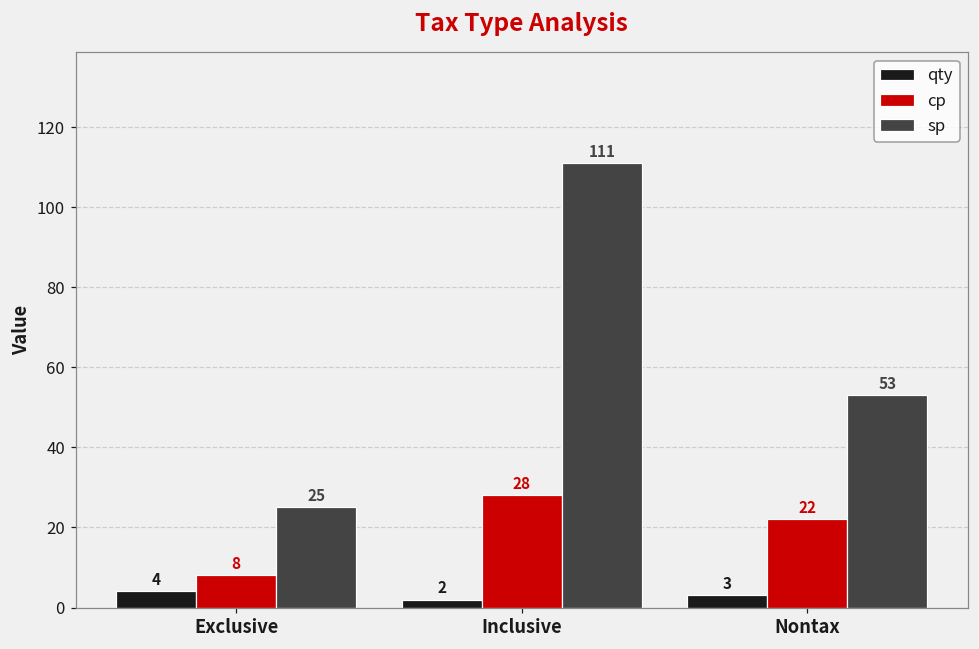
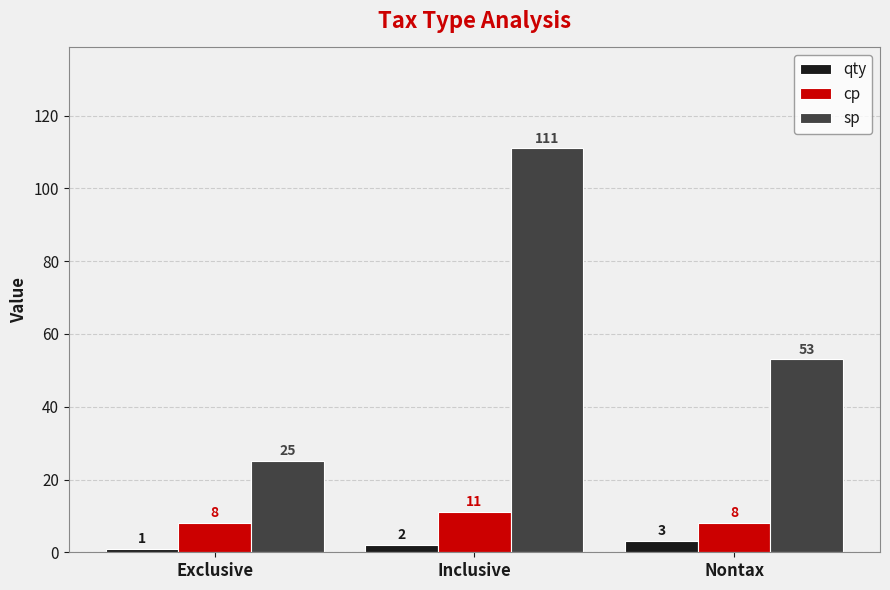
qty, Exclusive: 4 -> 1
cp, Inclusive: 28 -> 11
cp, Nontax: 22 -> 8
